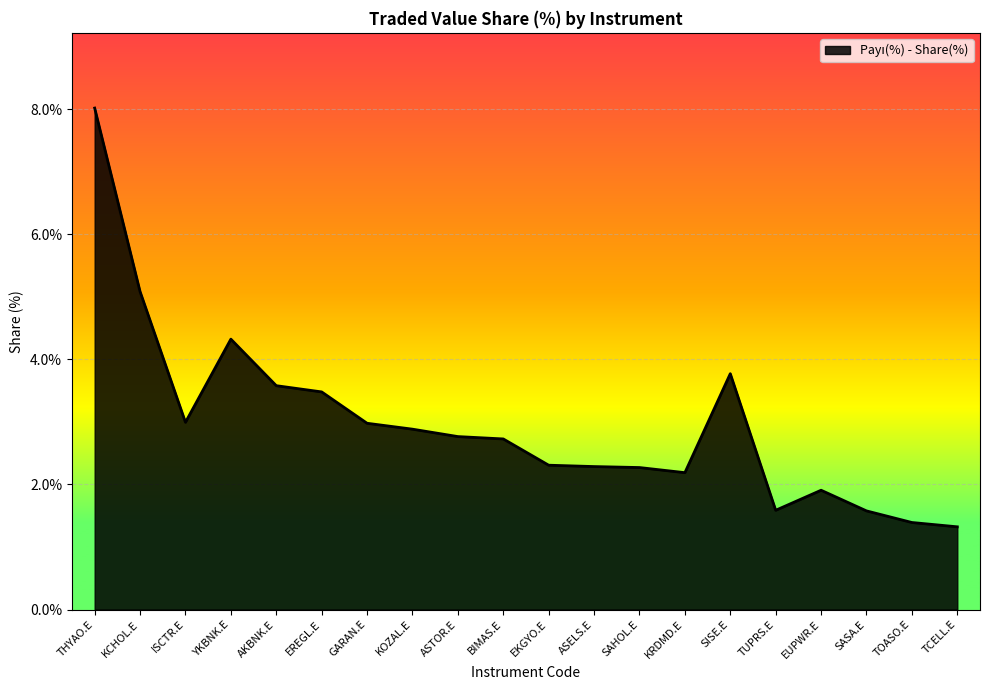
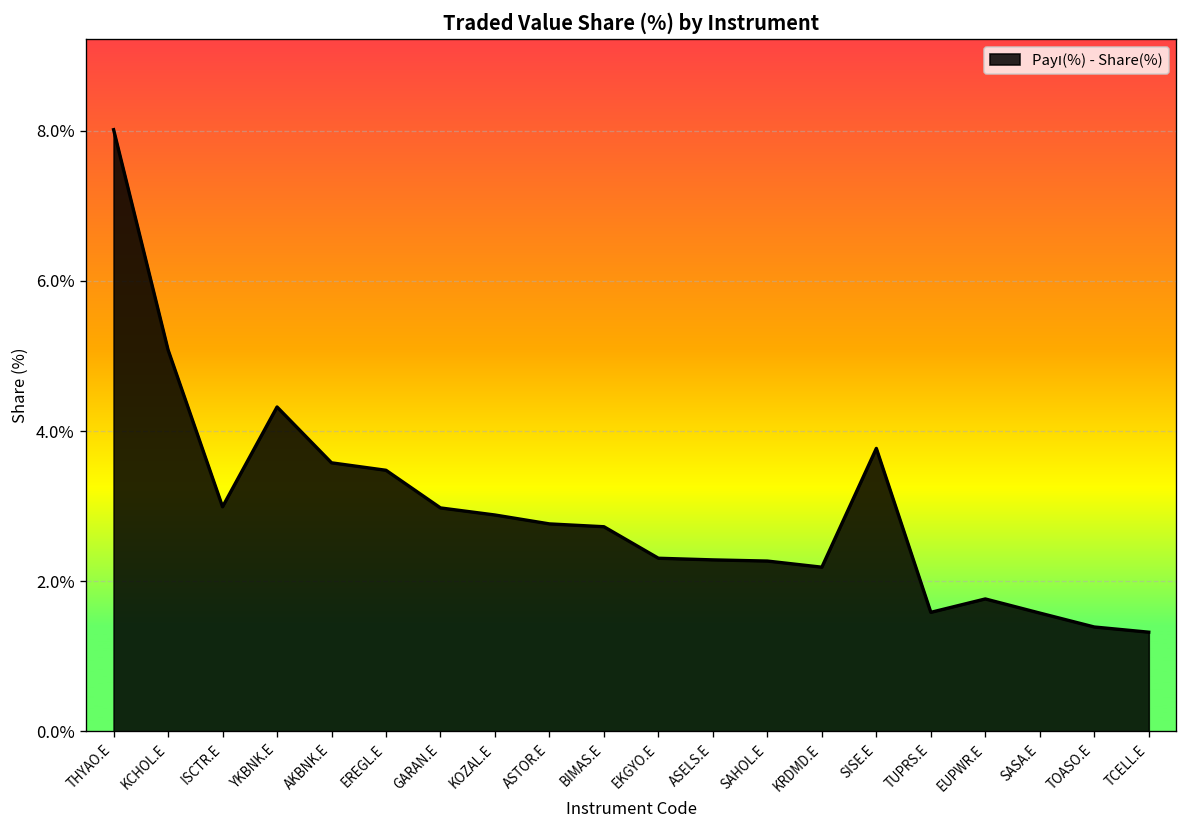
EUPWR.E: 1.9% -> 1.8%
